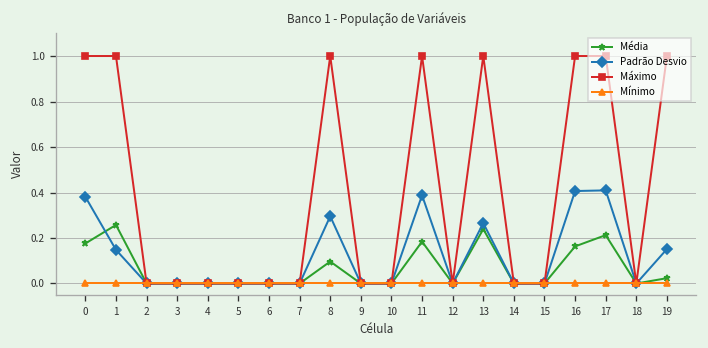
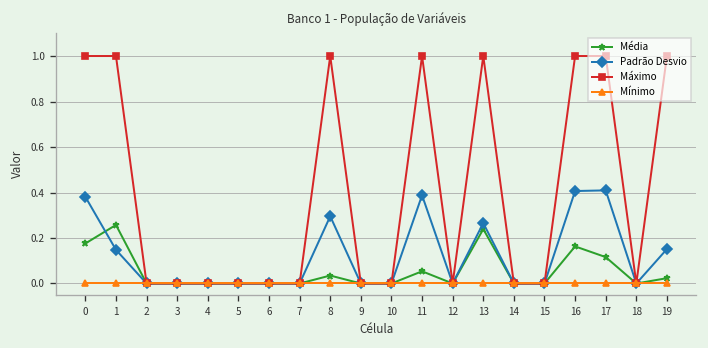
Média, 8: 0.10 -> 0.03
Média, 11: 0.18 -> 0.05
Média, 17: 0.21 -> 0.12
